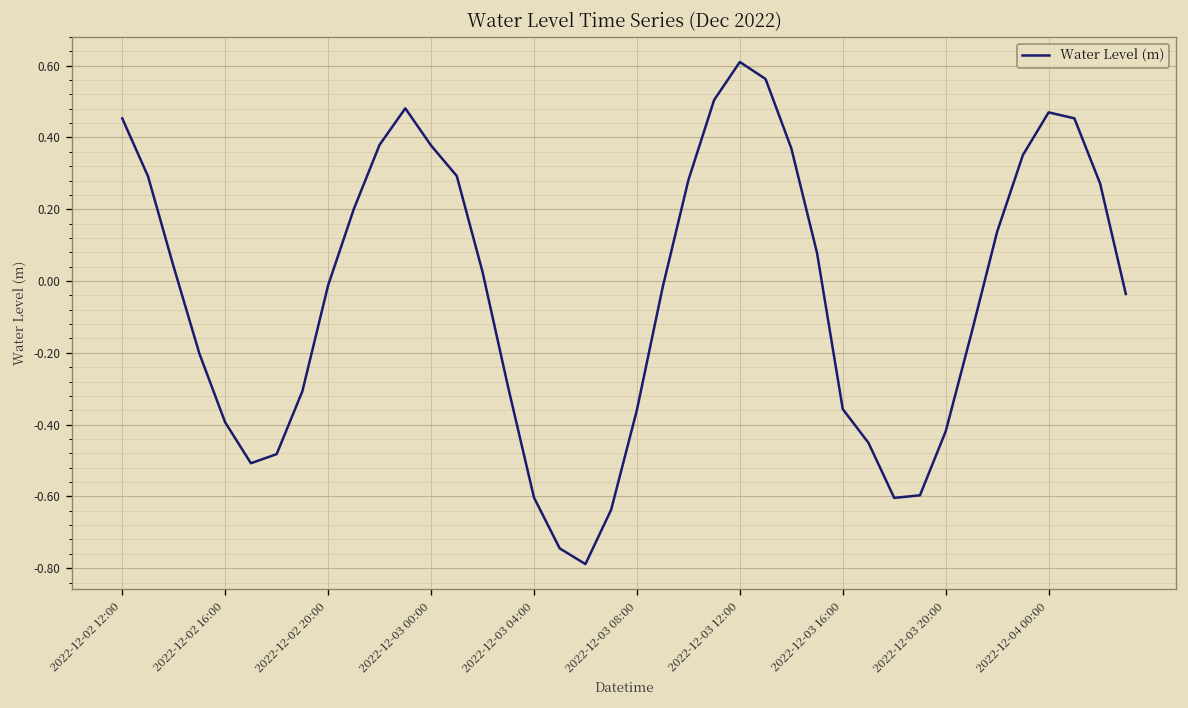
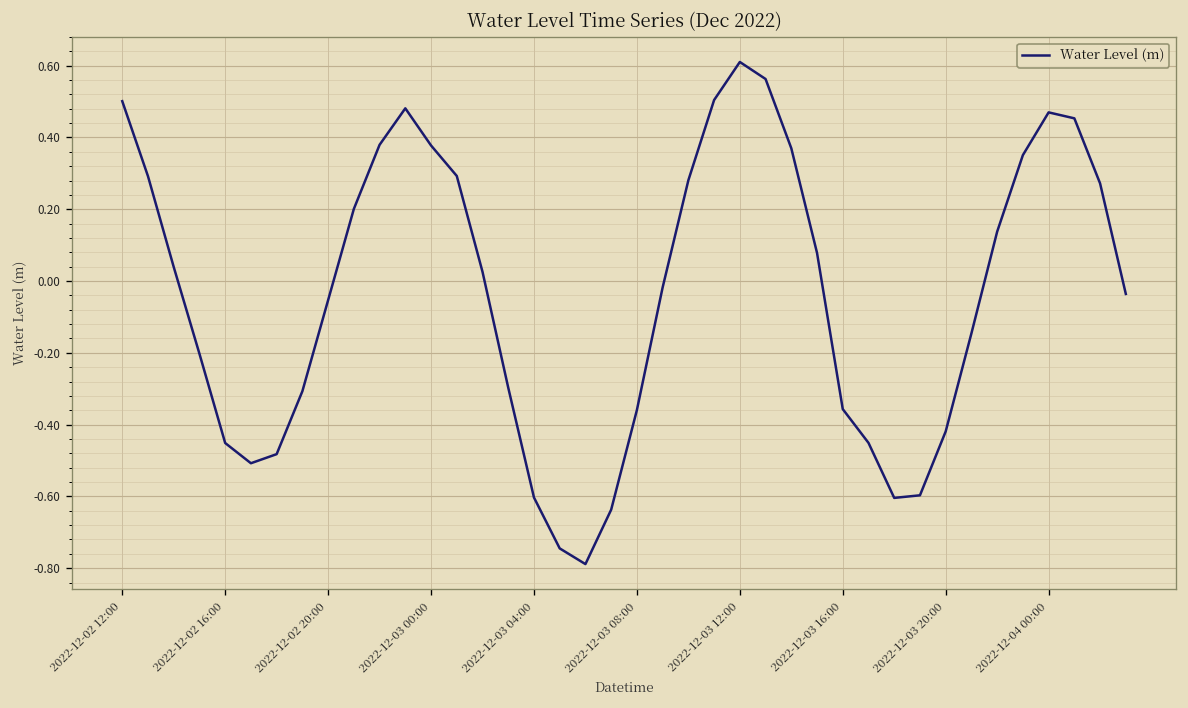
2022-12-02 12:00: 0.45 -> 0.50
2022-12-02 16:00: -0.39 -> -0.45
2022-12-02 20:00: -0.01 -> -0.05
